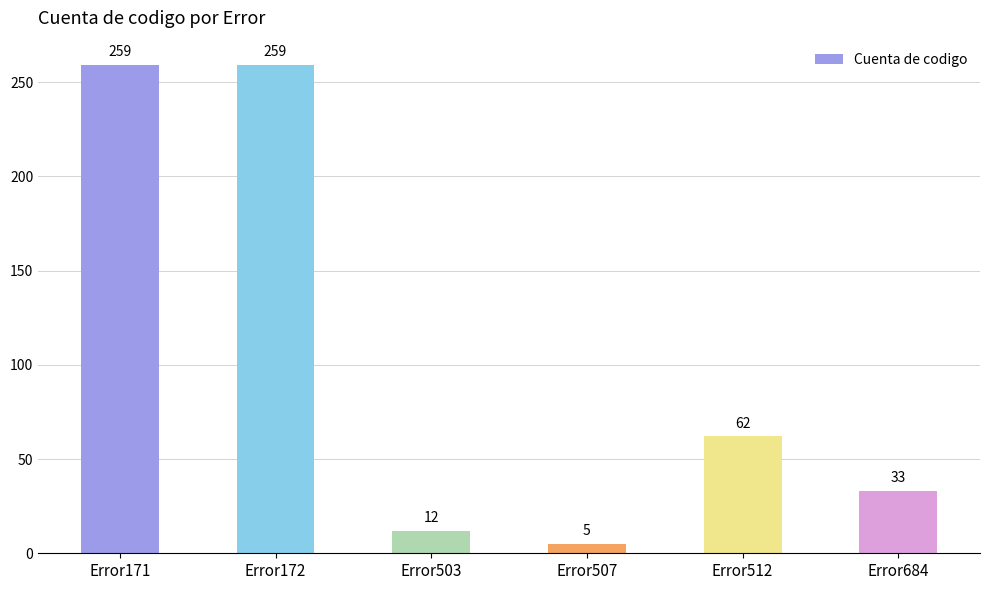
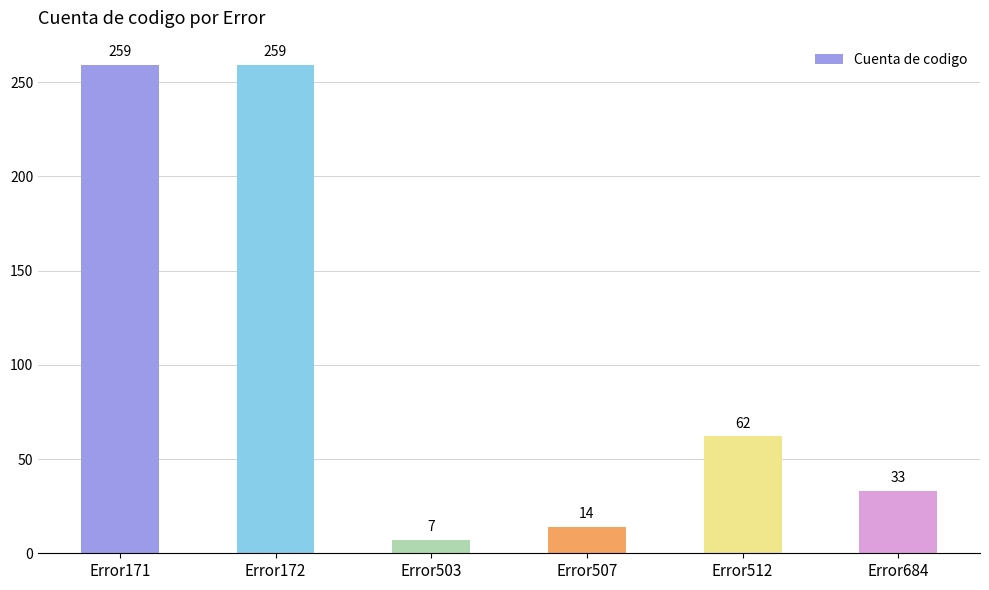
Error503: 12 -> 7
Error507: 5 -> 14
